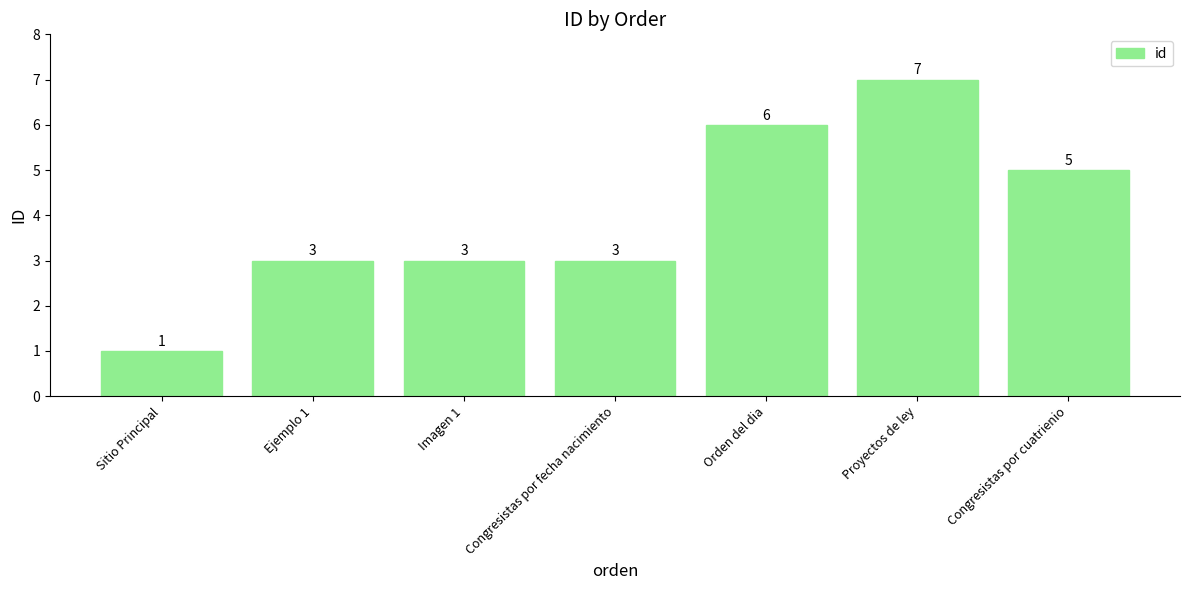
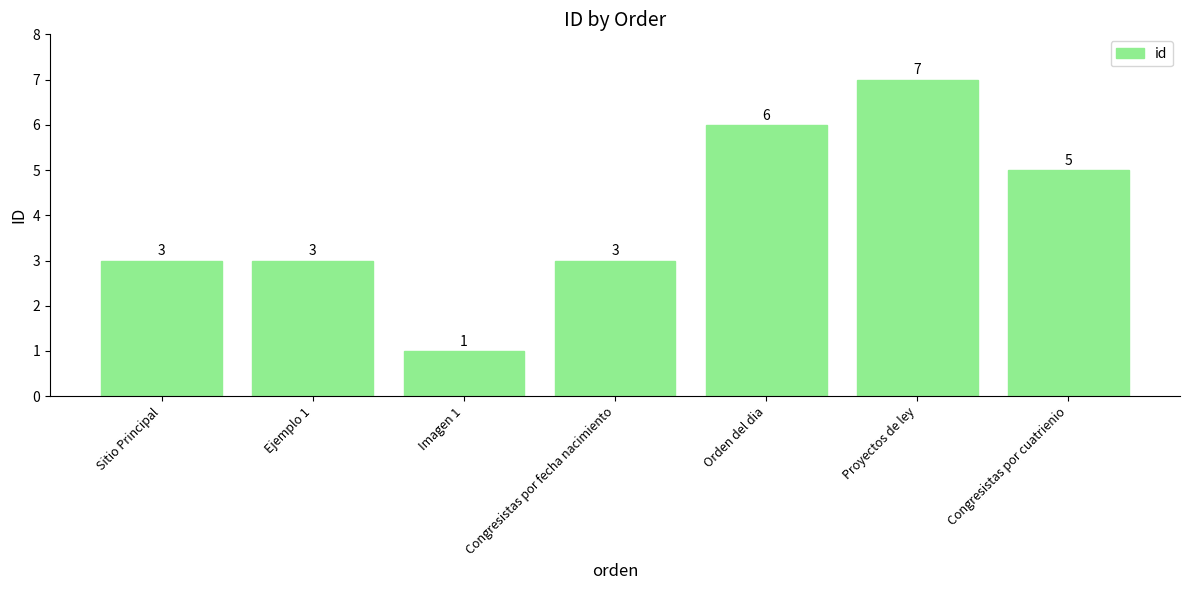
Sitio Principal: 1 -> 3
Imagen 1: 3 -> 1
